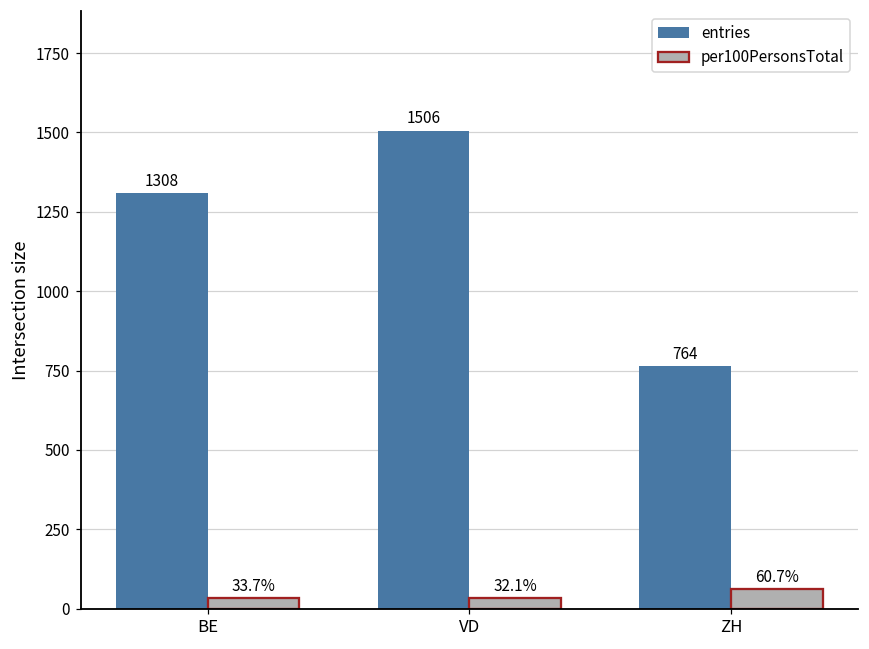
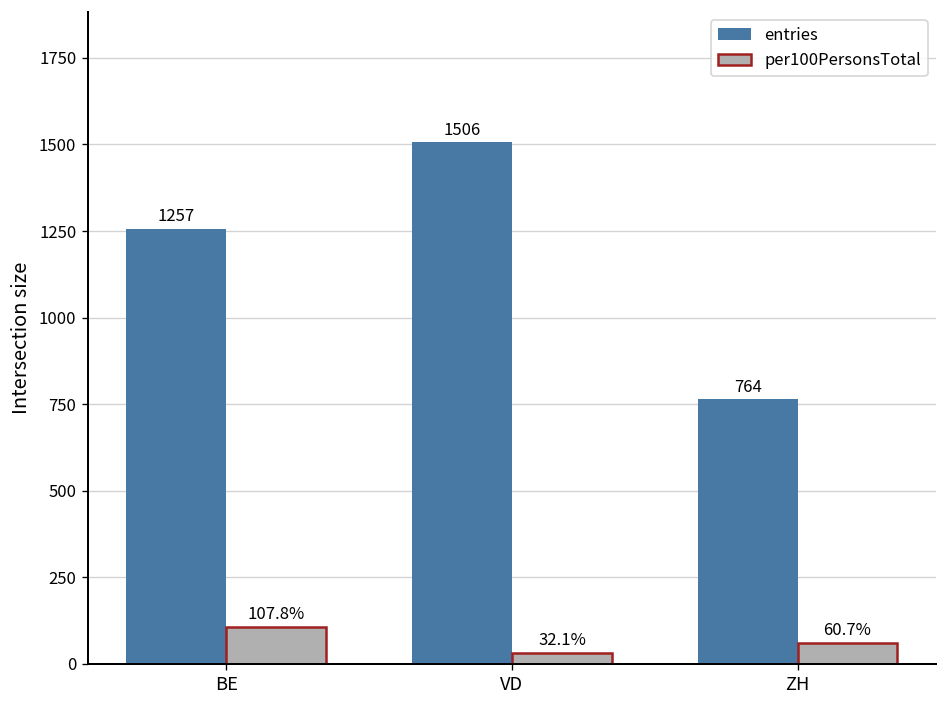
entries, BE: 1308 -> 1257
per100PersonsTotal, BE: 33.7% -> 107.8%
